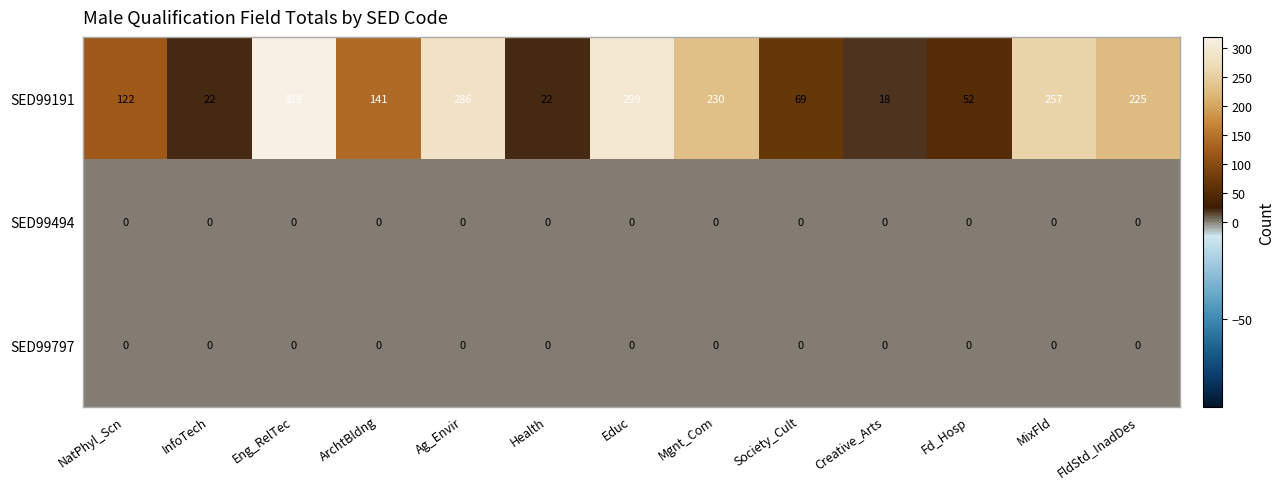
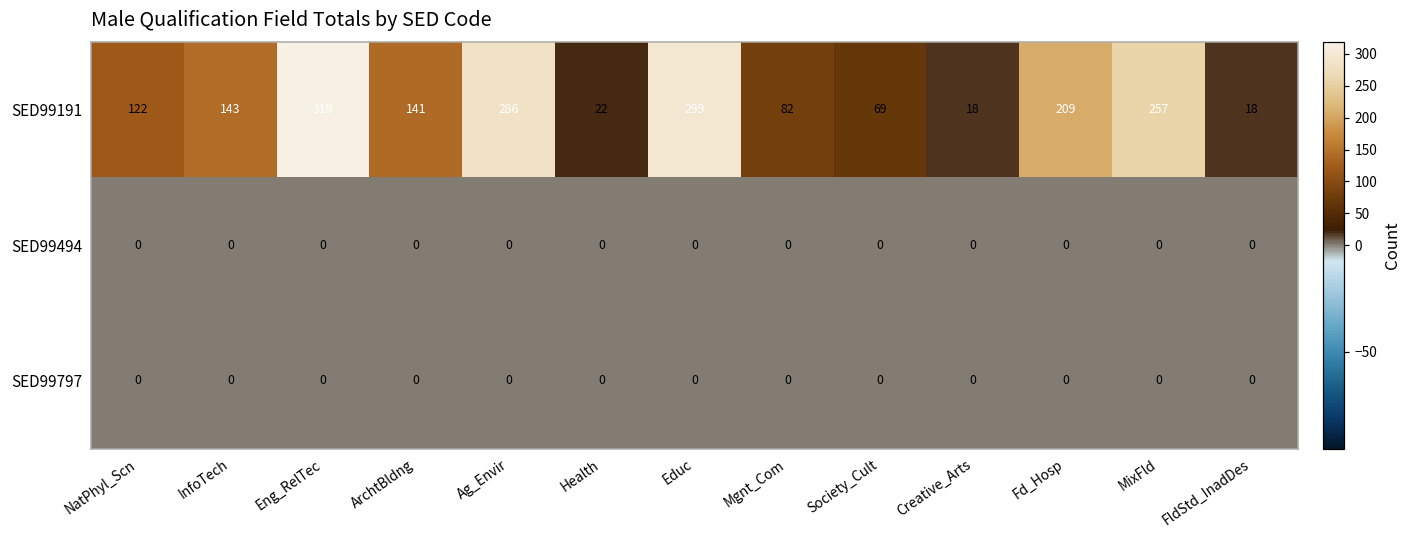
SED99191, InfoTech: 22 -> 143
SED99191, Mgnt_Com: 230 -> 82
SED99191, Fd_Hosp: 52 -> 209
SED99191, FldStd_InadDes: 225 -> 18
